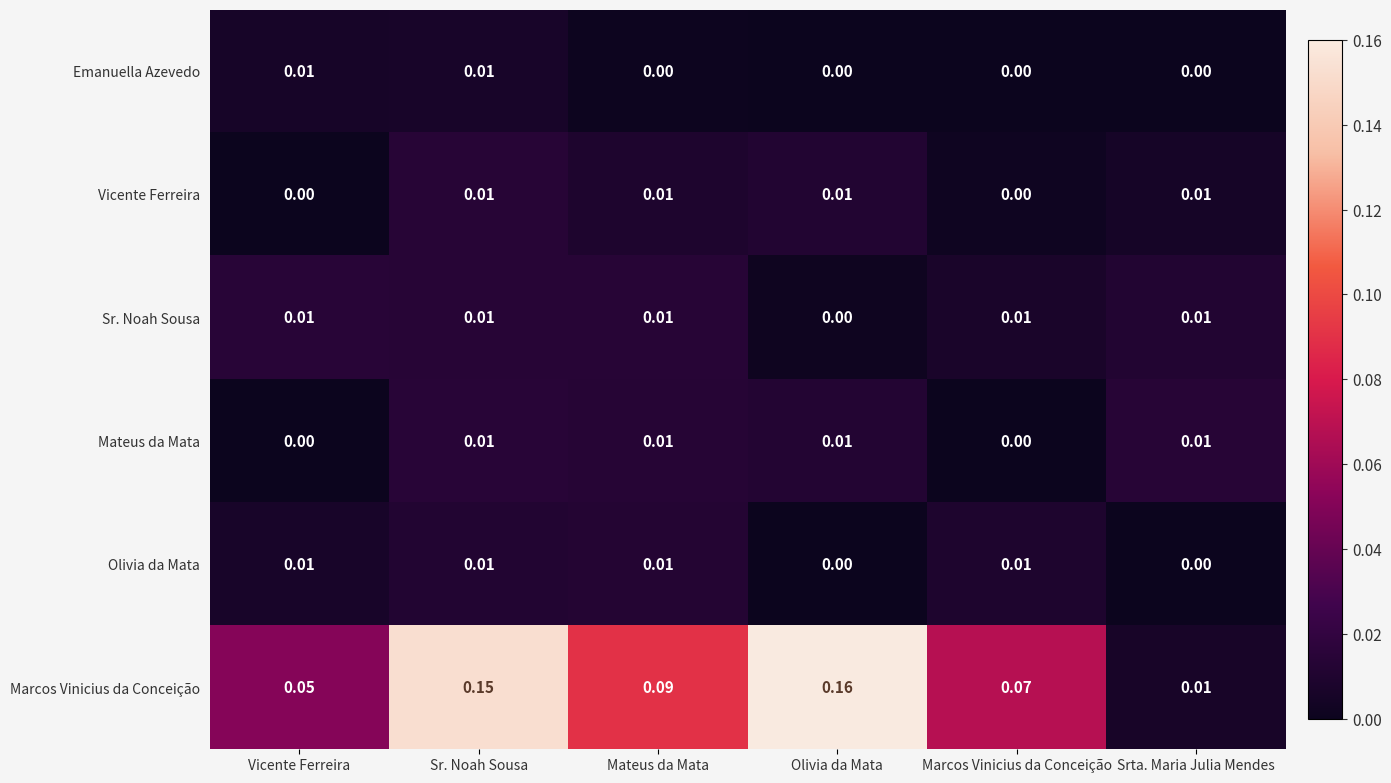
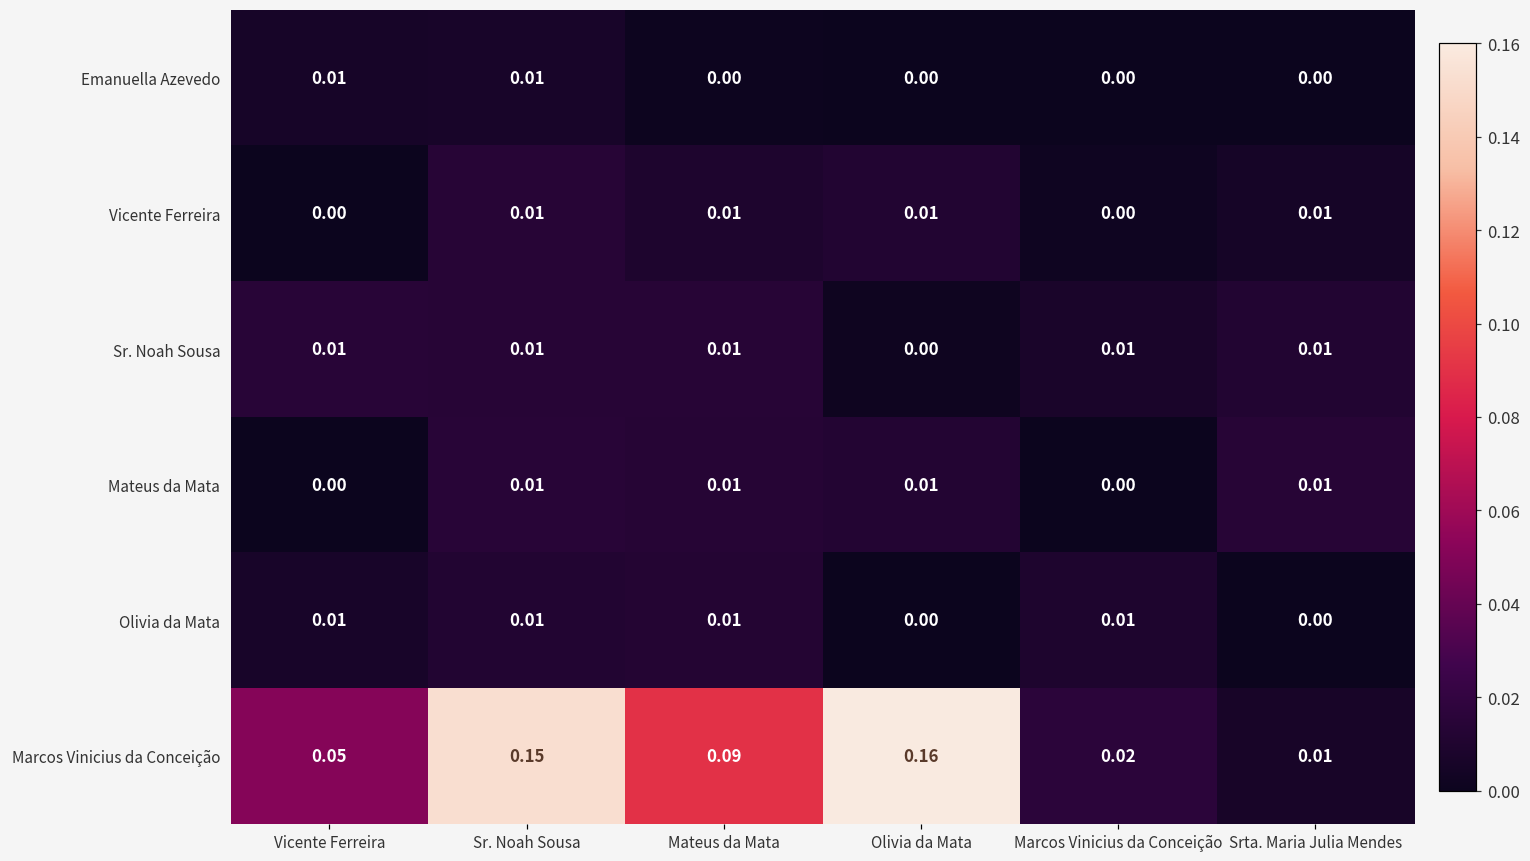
Marcos Vinicius da Conceição, Marcos Vinicius da Conceição: 0.07 -> 0.02
